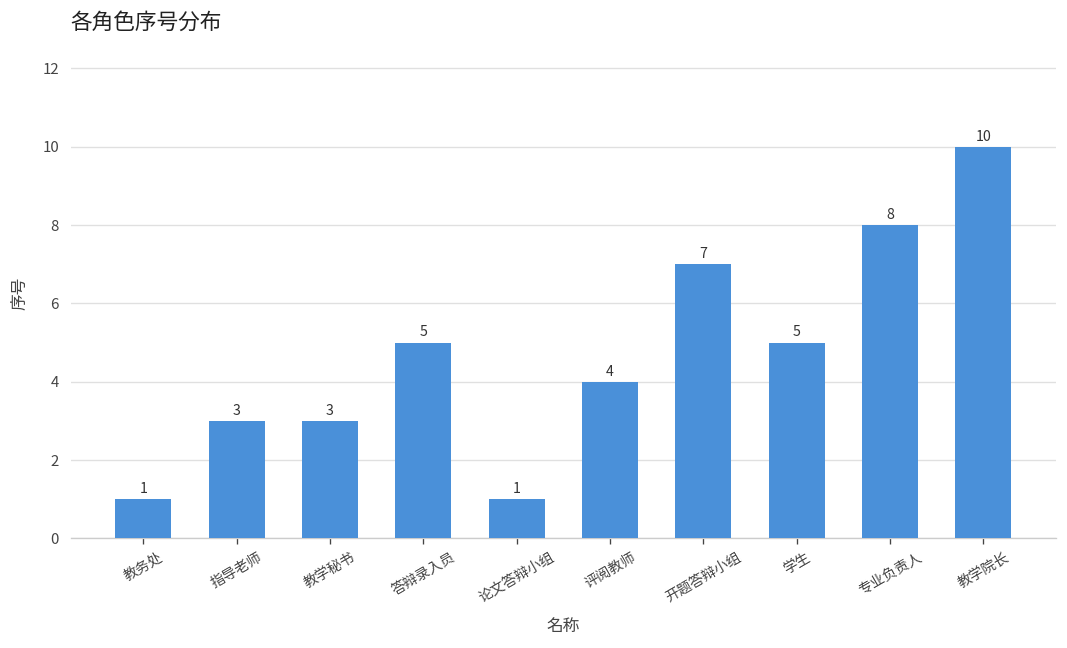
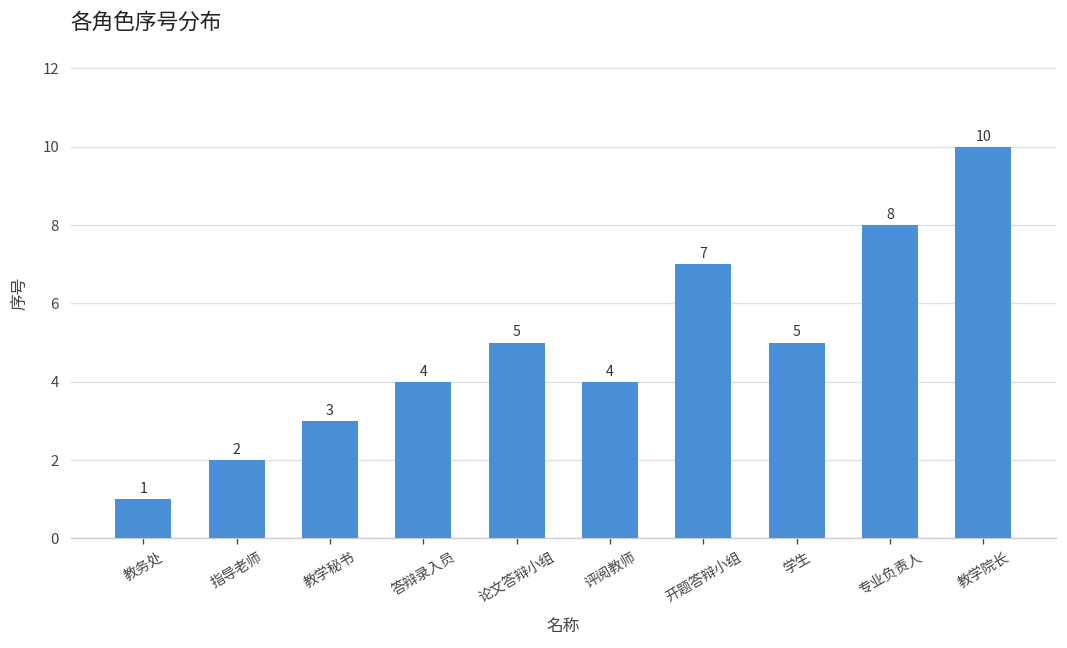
指导老师: 3 -> 2
答辩录入员: 5 -> 4
论文答辩小组: 1 -> 5
